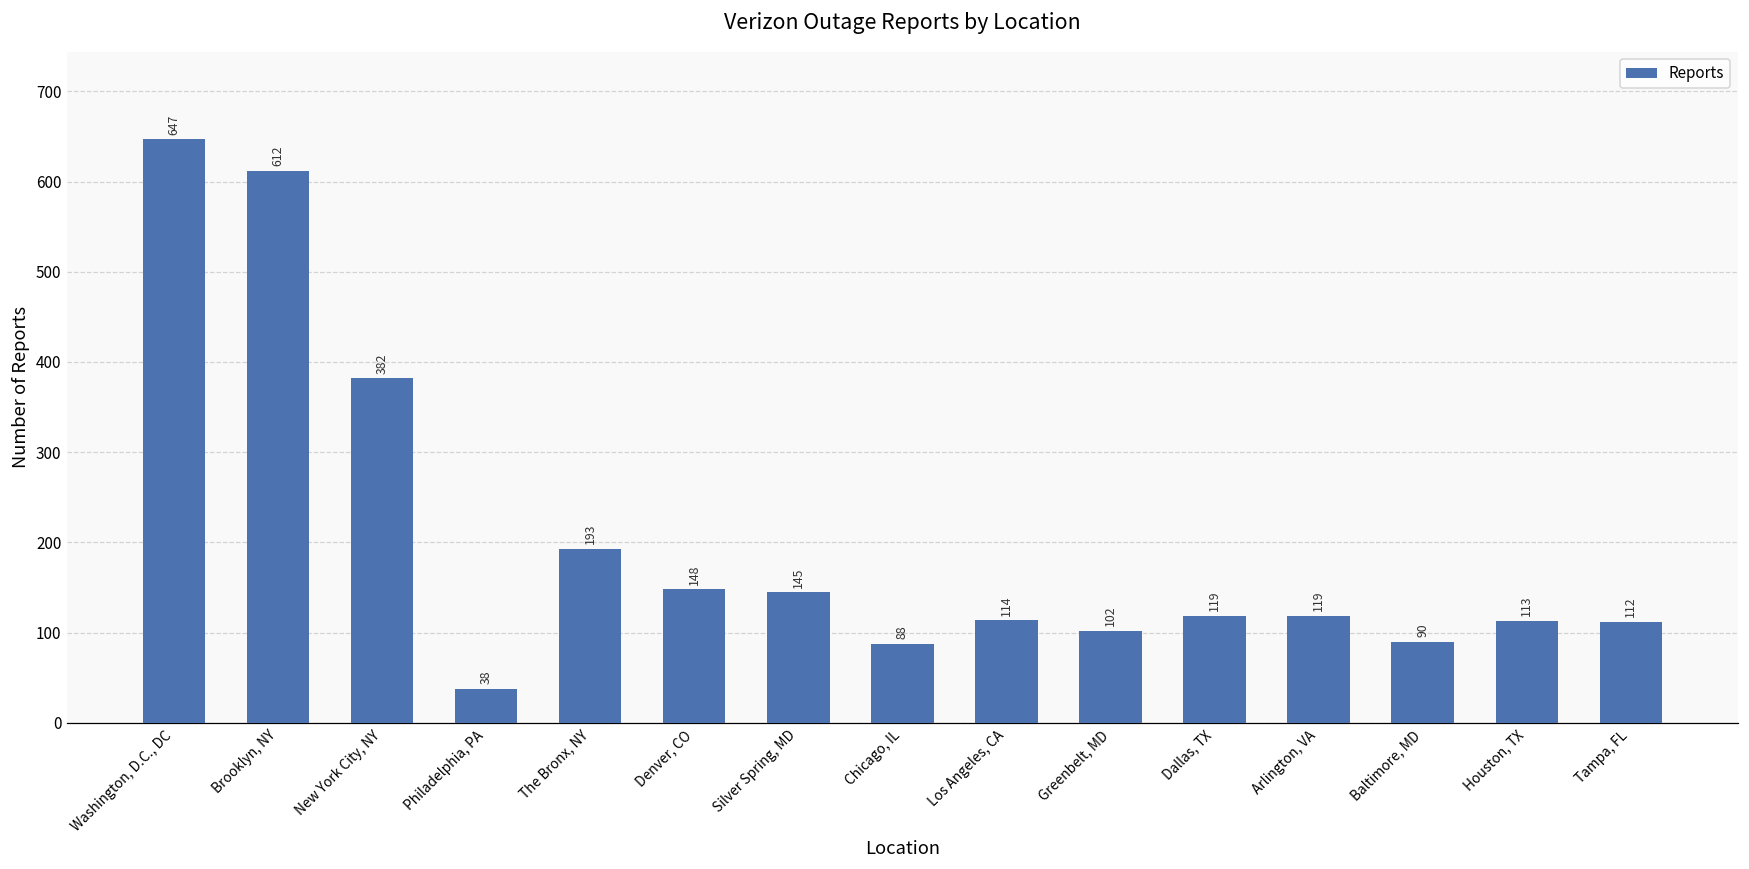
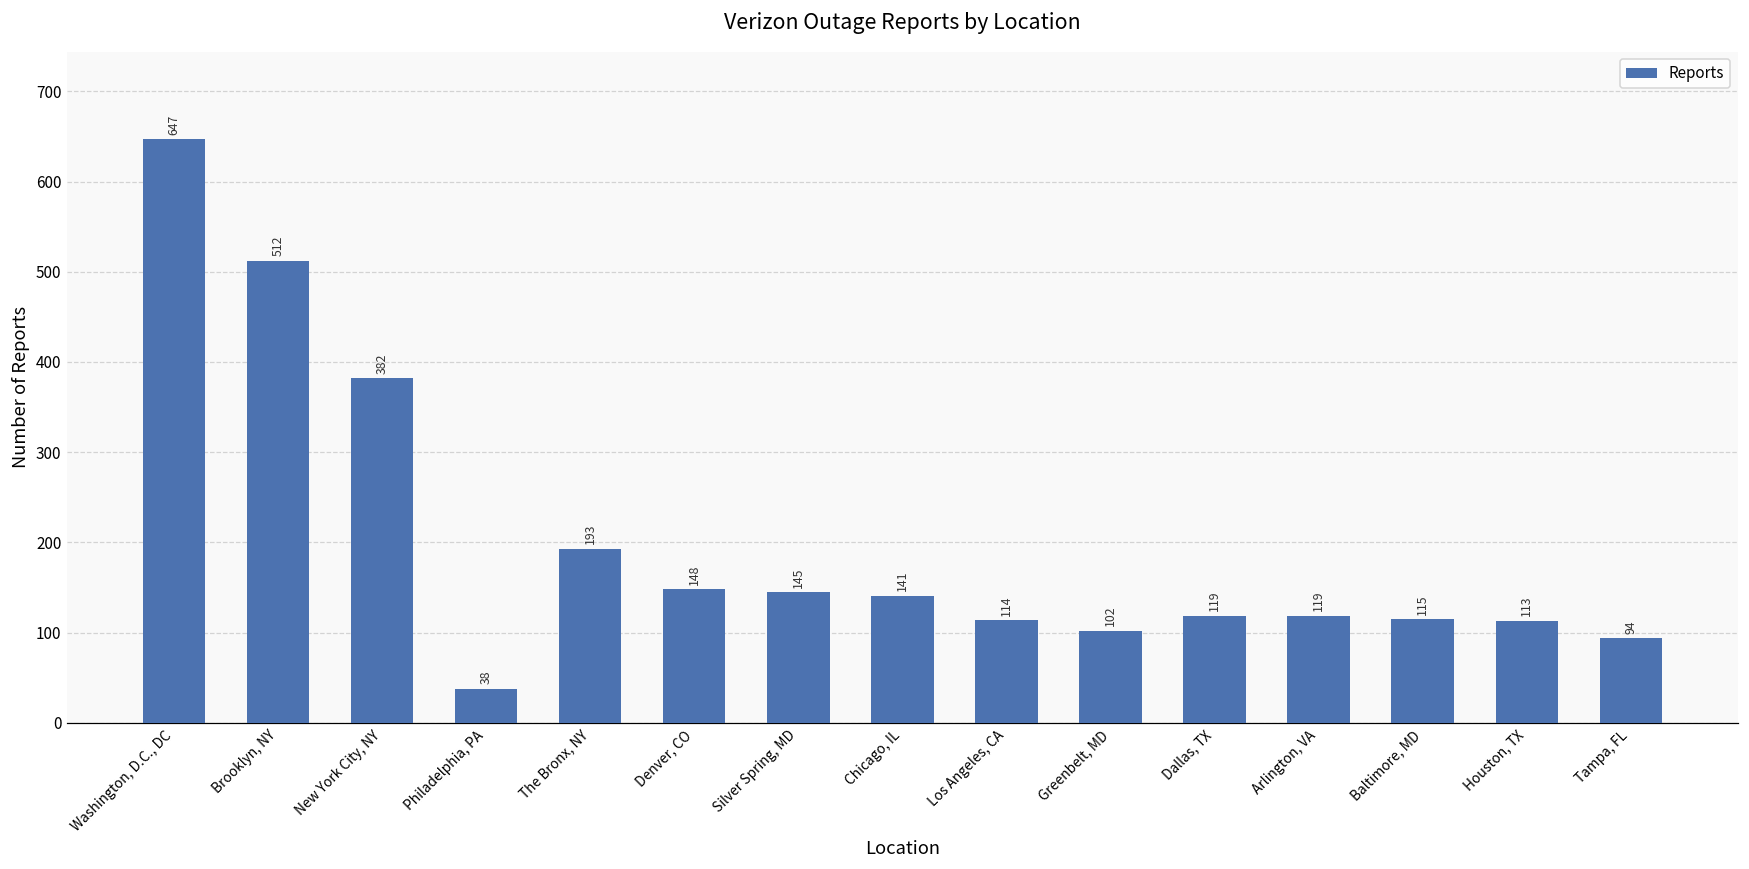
Brooklyn, NY: 612 -> 512
Chicago, IL: 88 -> 141
Baltimore, MD: 90 -> 115
Tampa, FL: 112 -> 94
